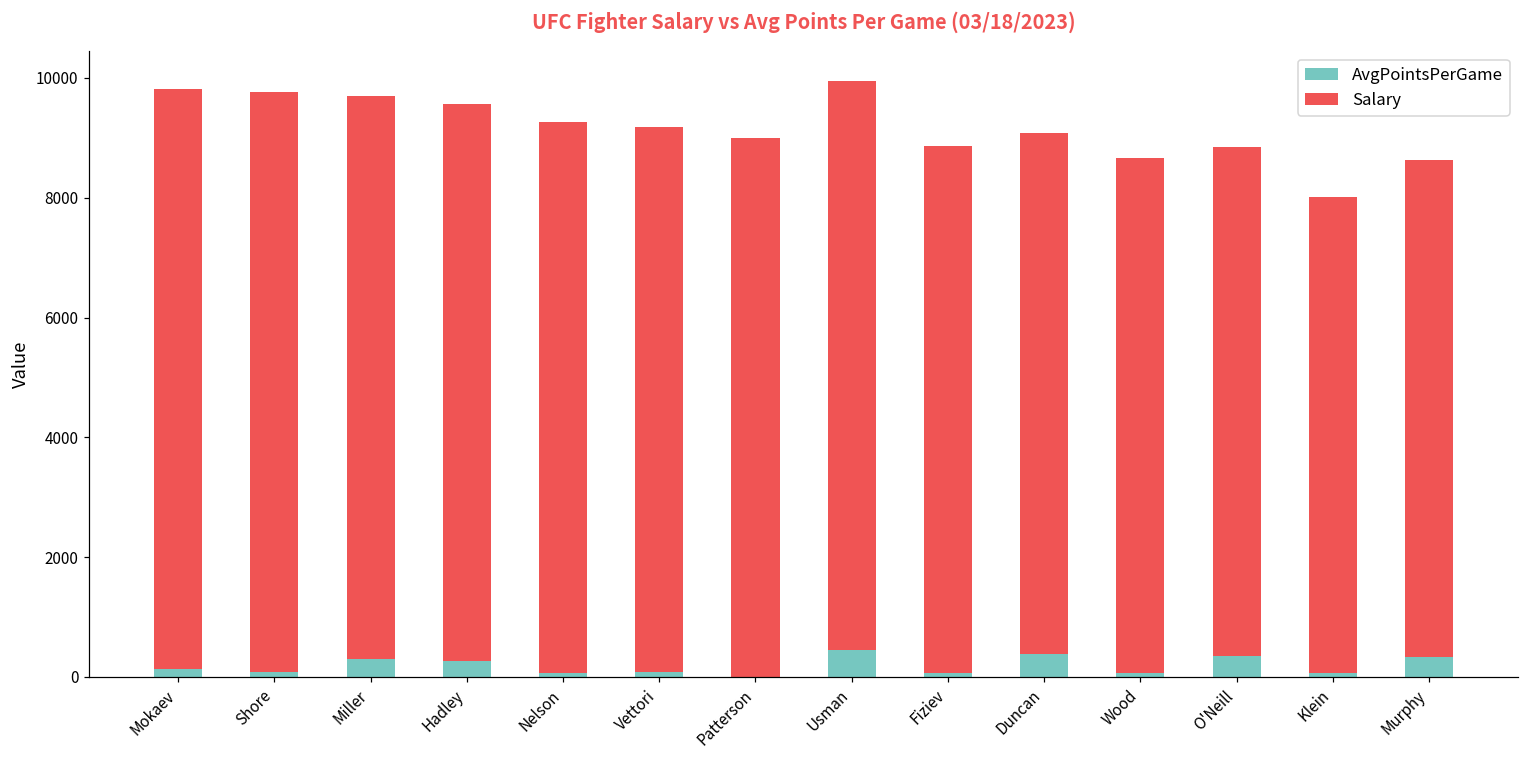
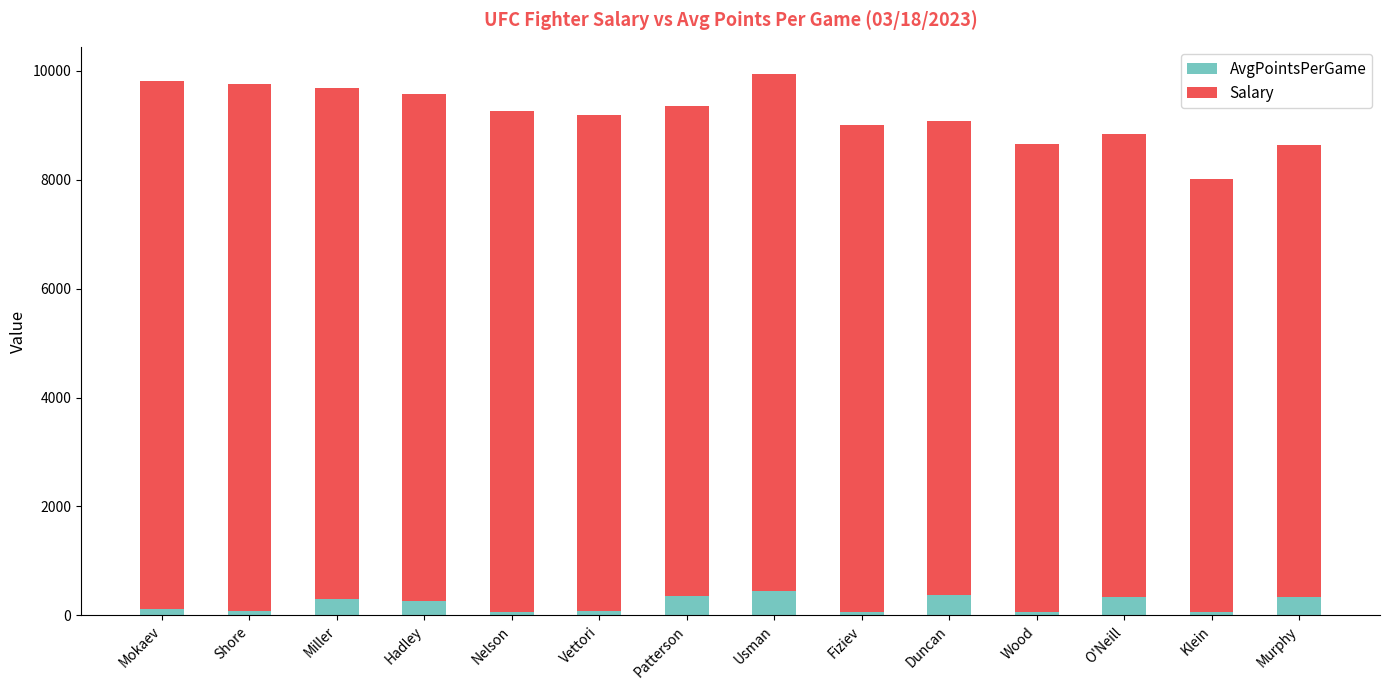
AvgPointsPerGame, Patterson: 0 -> 400
Salary, Fiziev: 8800 -> 8900
